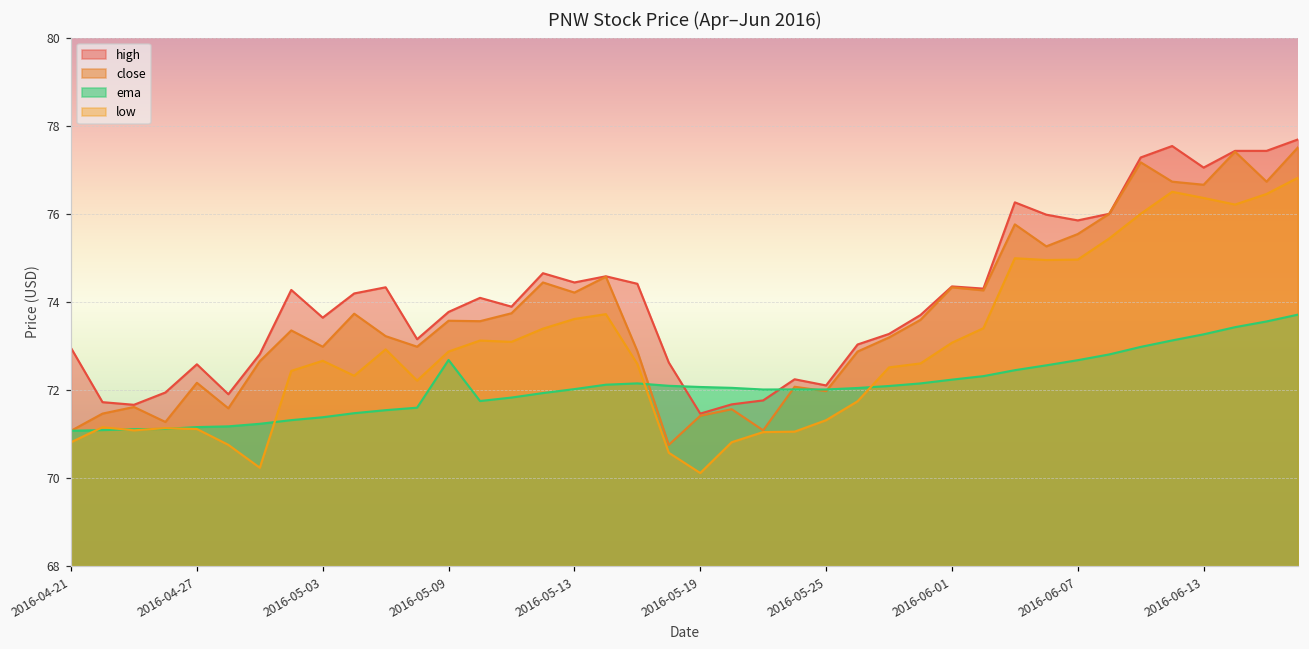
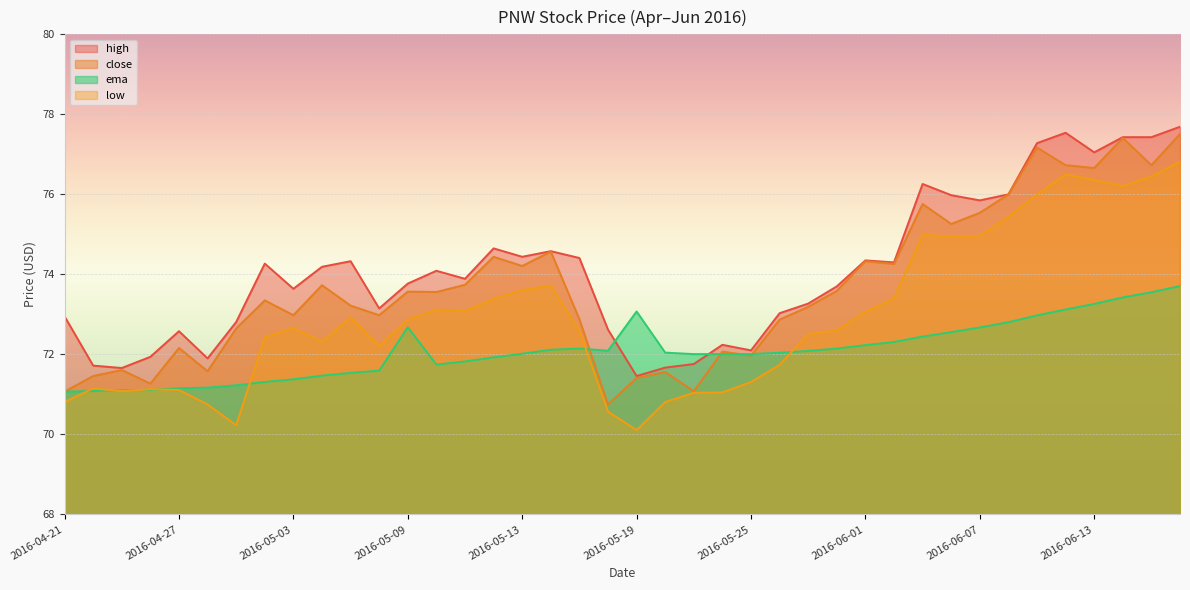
ema, 2016-05-19: 72.1 -> 73.1
